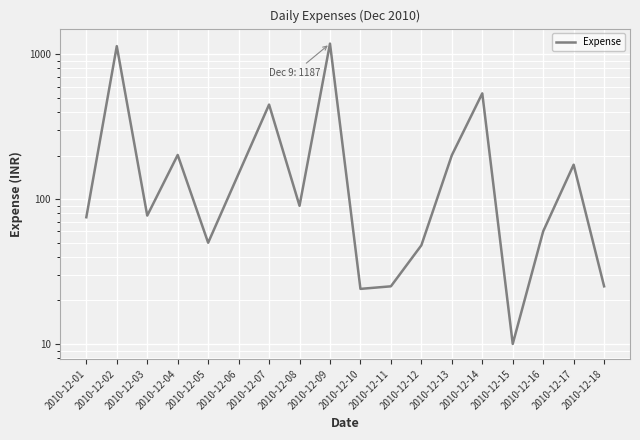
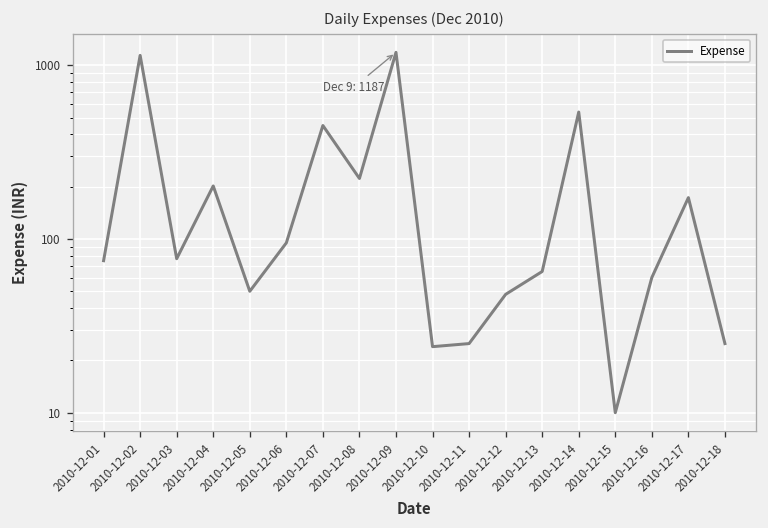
2010-12-06: 150 -> 100
2010-12-08: 90 -> 220
2010-12-13: 200 -> 70
